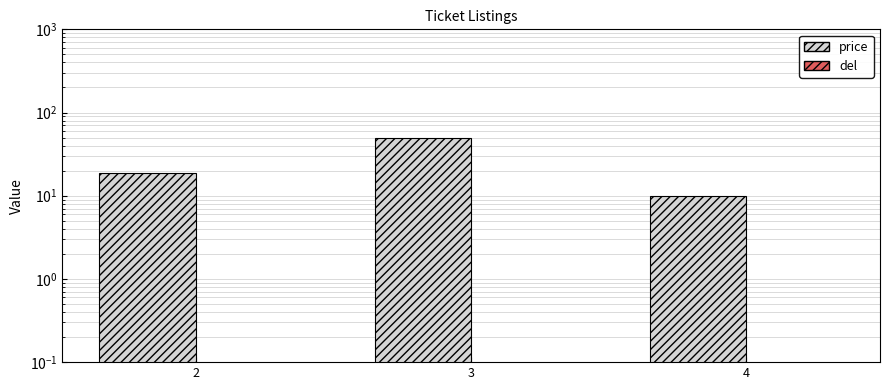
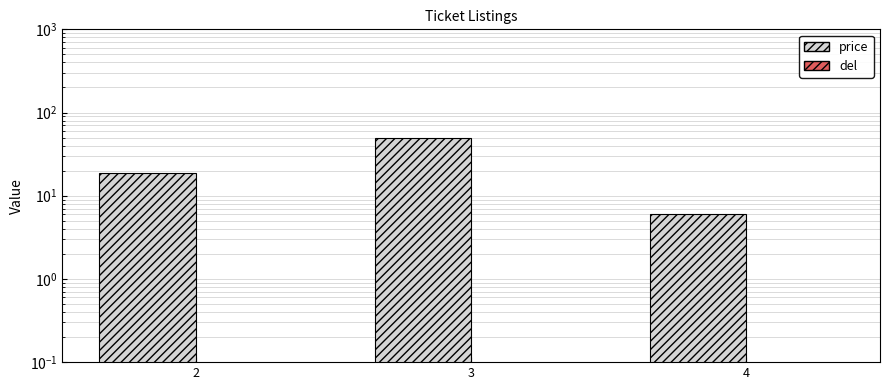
price, 4: 10 -> 6
